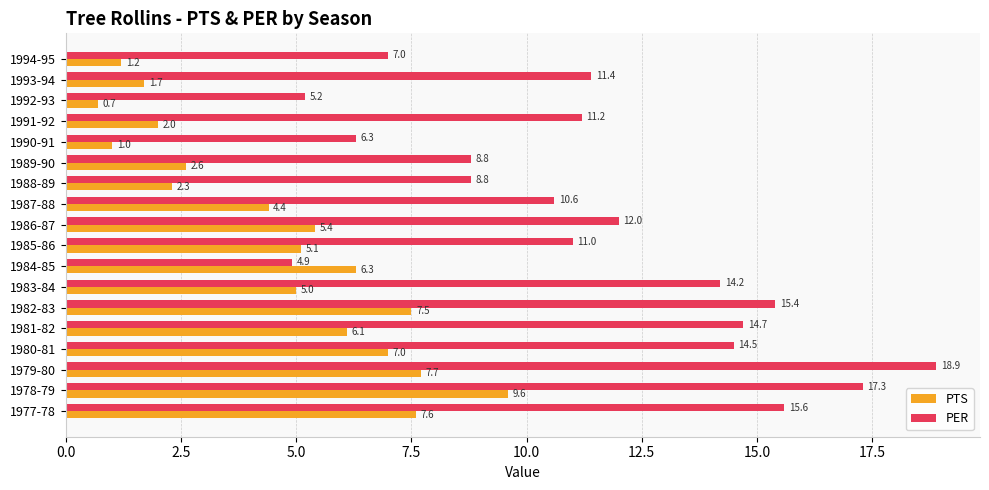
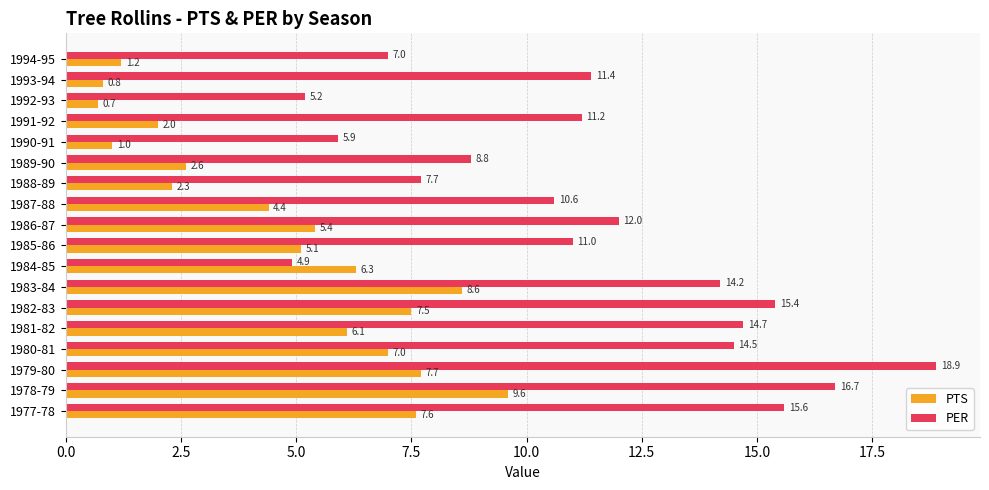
PTS, 1993-94: 1.7 -> 0.8
PER, 1990-91: 6.3 -> 5.9
PER, 1988-89: 8.8 -> 7.7
PTS, 1983-84: 5.0 -> 8.6
PER, 1978-79: 17.3 -> 16.7
